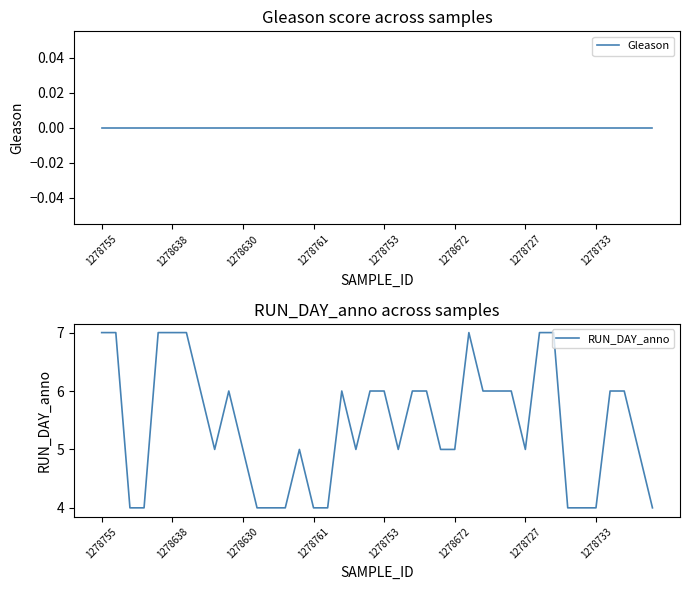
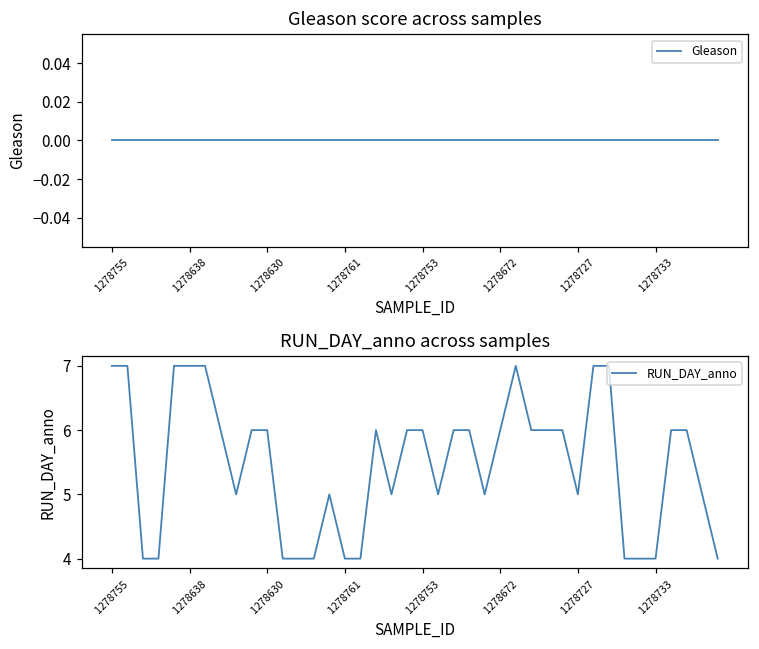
RUN_DAY_anno across samples, 1278630: 5 -> 6
RUN_DAY_anno across samples, 1278672: 5 -> 6
